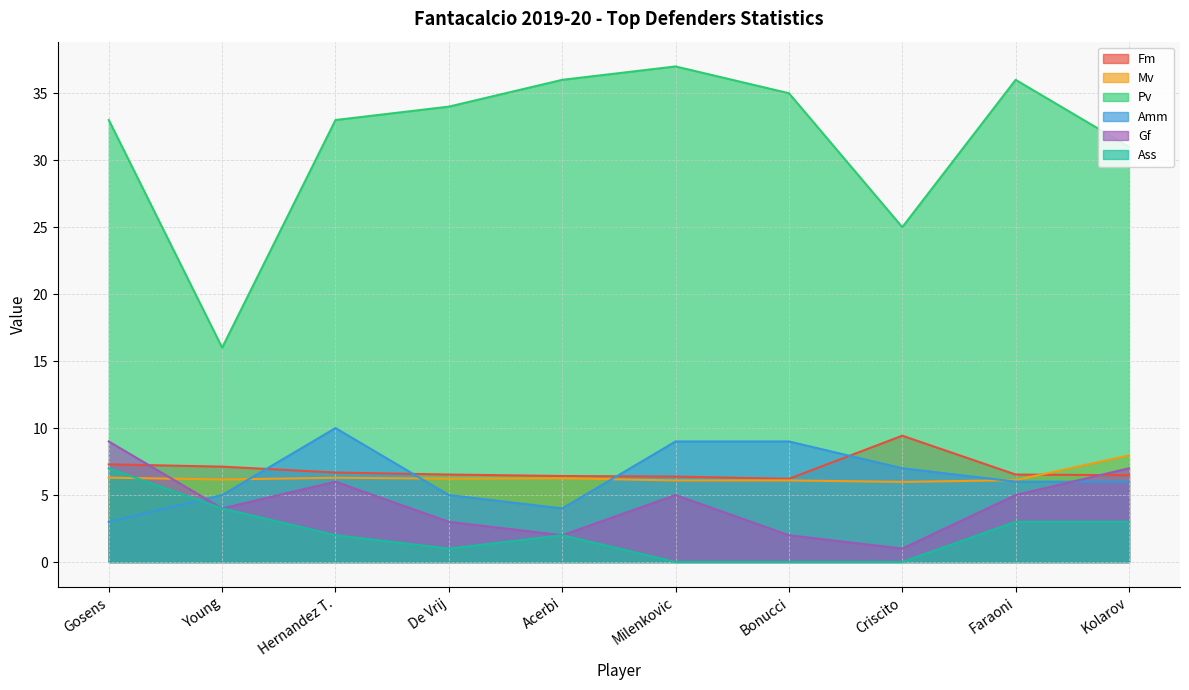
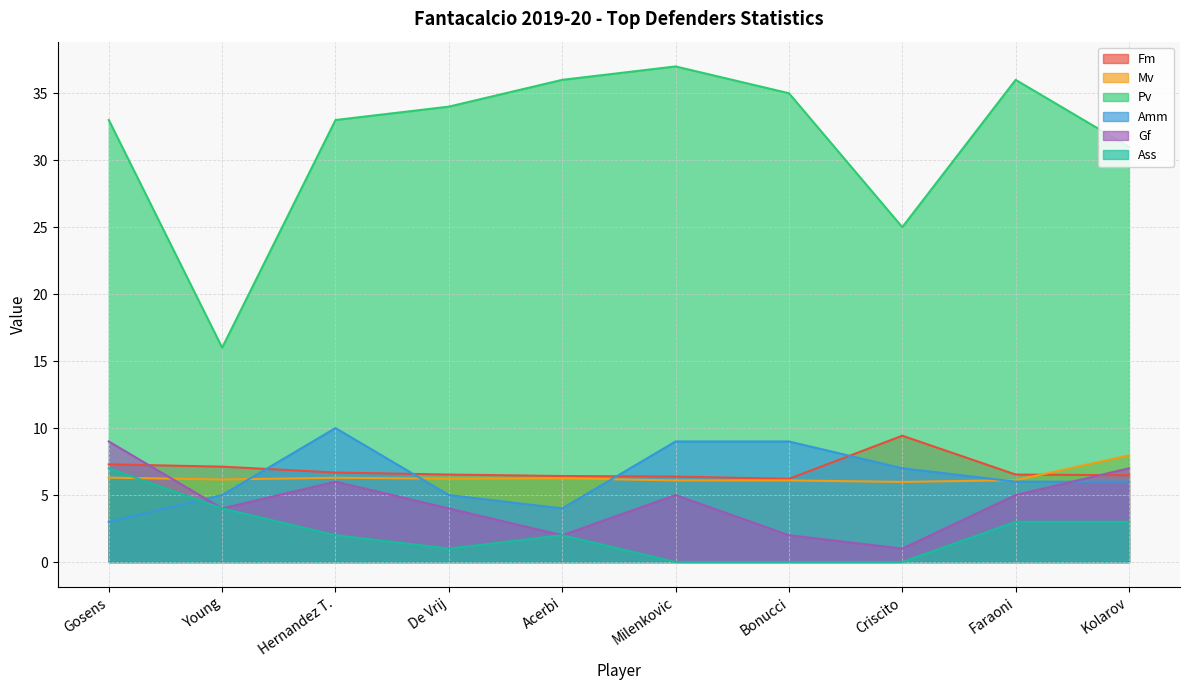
Gf, De Vrij: 3 -> 4
